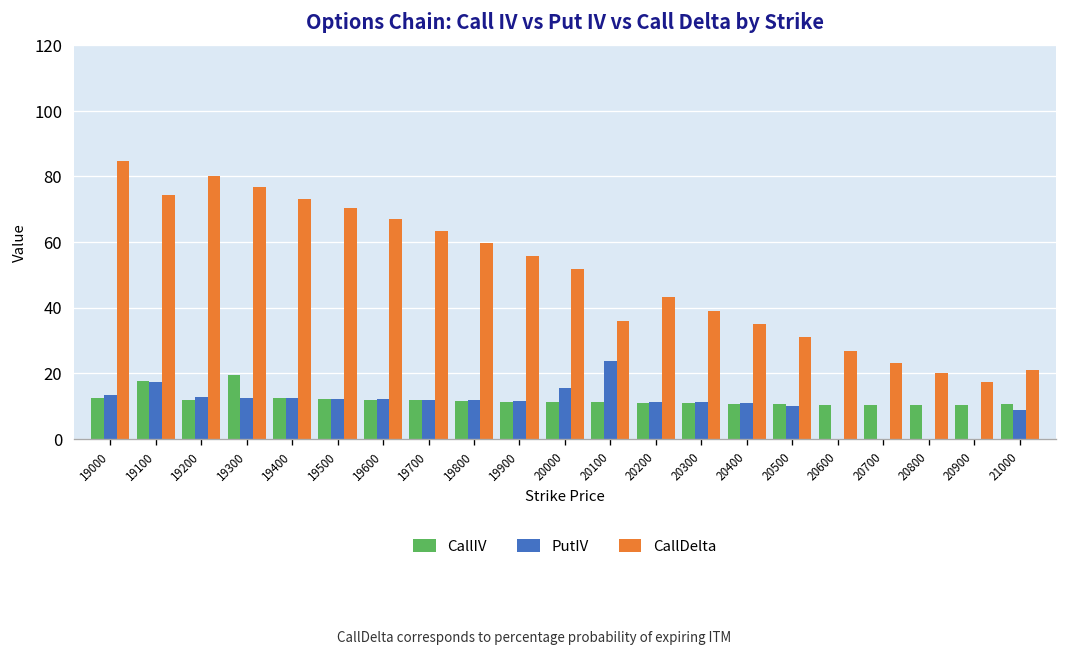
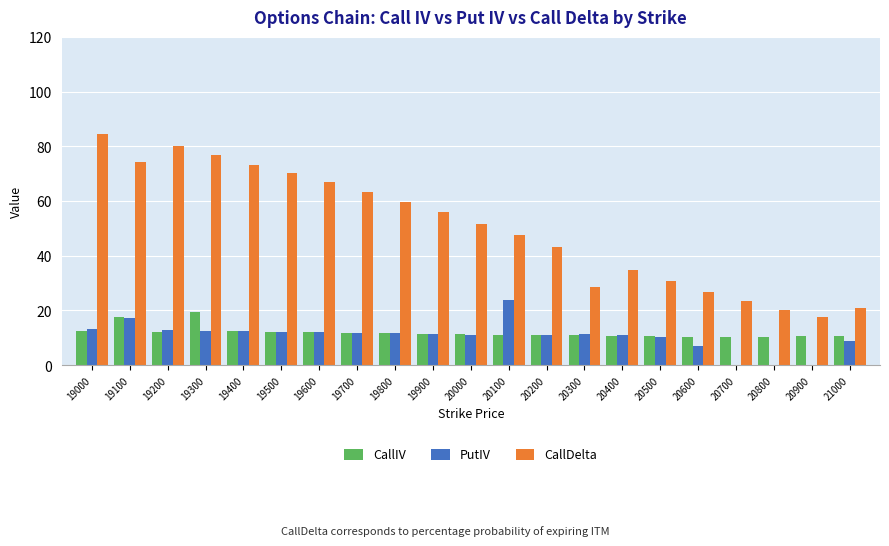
PutIV, 20000: 16 -> 11
CallDelta, 20100: 36 -> 48
CallDelta, 20300: 39 -> 28
PutIV, 20600: 0 -> 7
